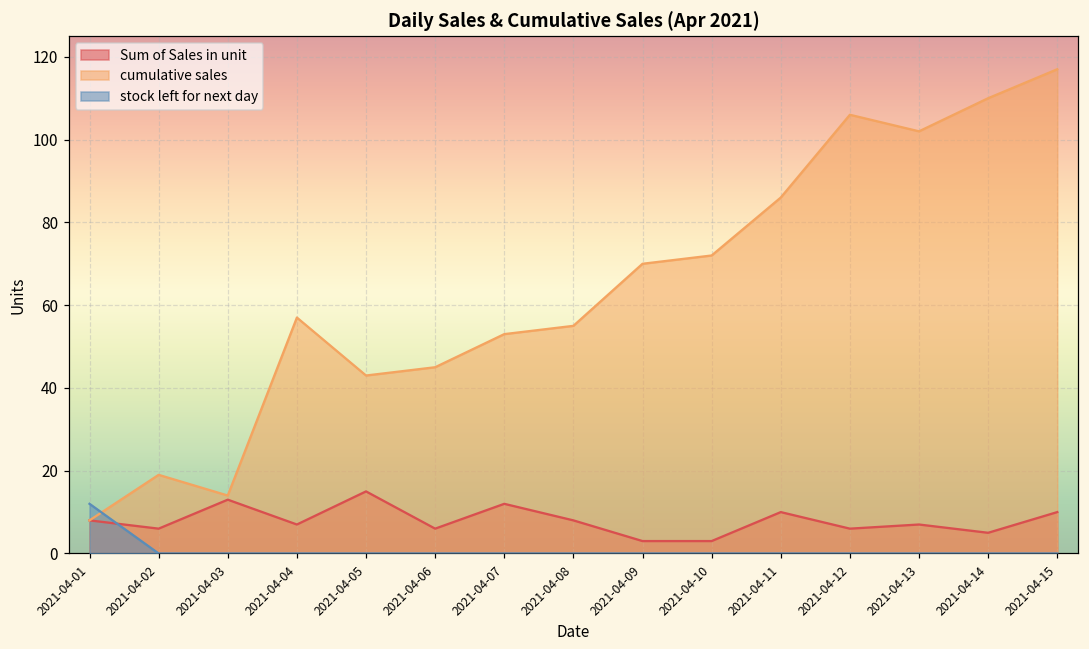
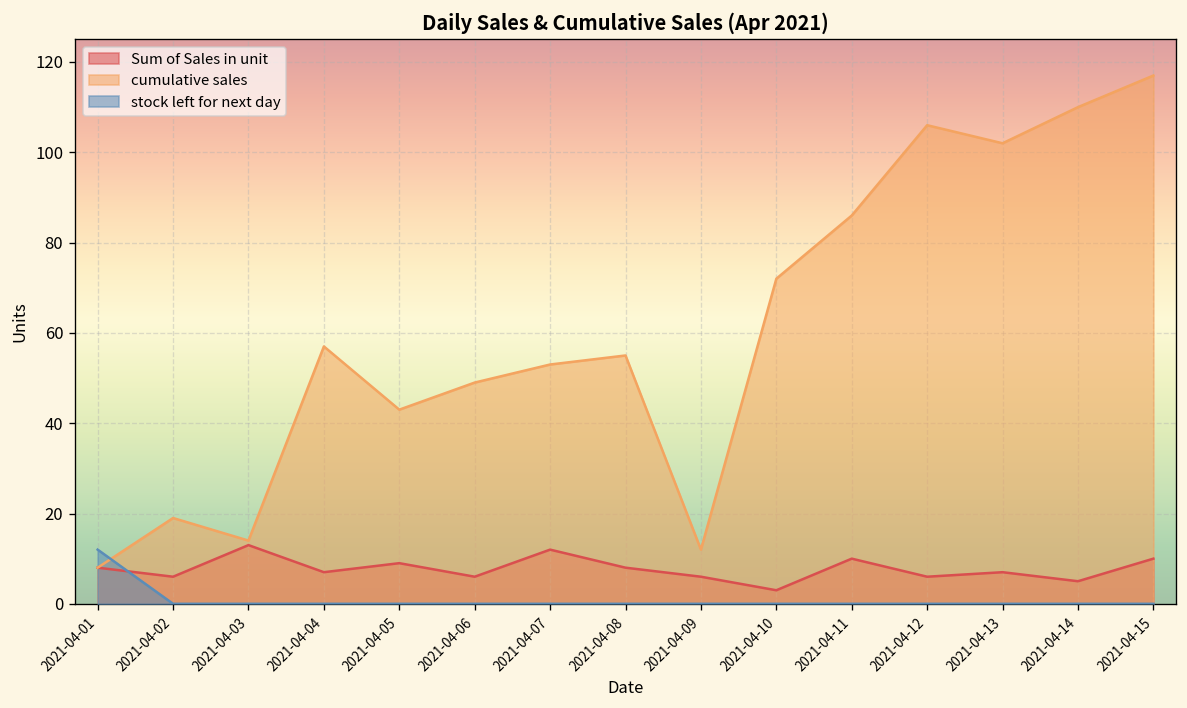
Sum of Sales in unit, 2021-04-05: 15 -> 9
cumulative sales, 2021-04-06: 45 -> 49
Sum of Sales in unit, 2021-04-09: 3 -> 6
cumulative sales, 2021-04-09: 70 -> 12
